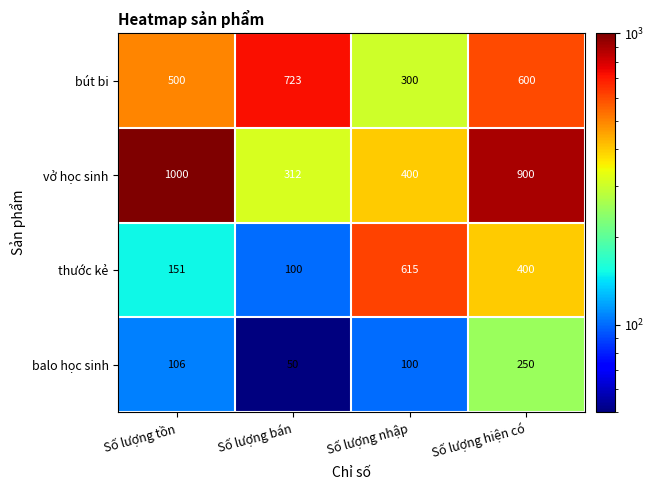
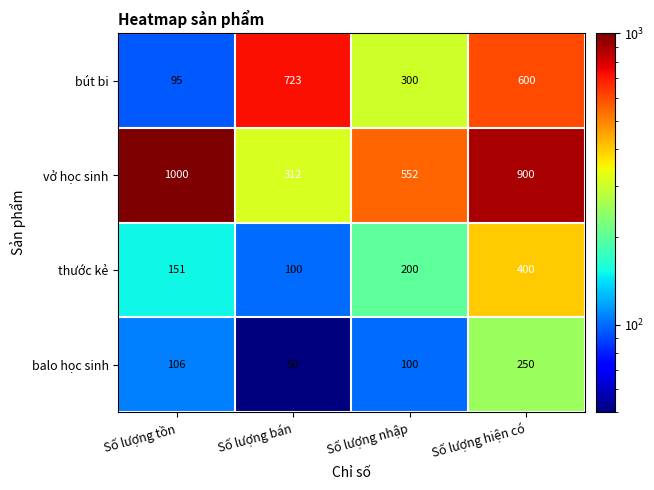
bút bi, Số lượng tồn: 500 -> 95
vở học sinh, Số lượng nhập: 400 -> 552
thước kẻ, Số lượng nhập: 615 -> 200
